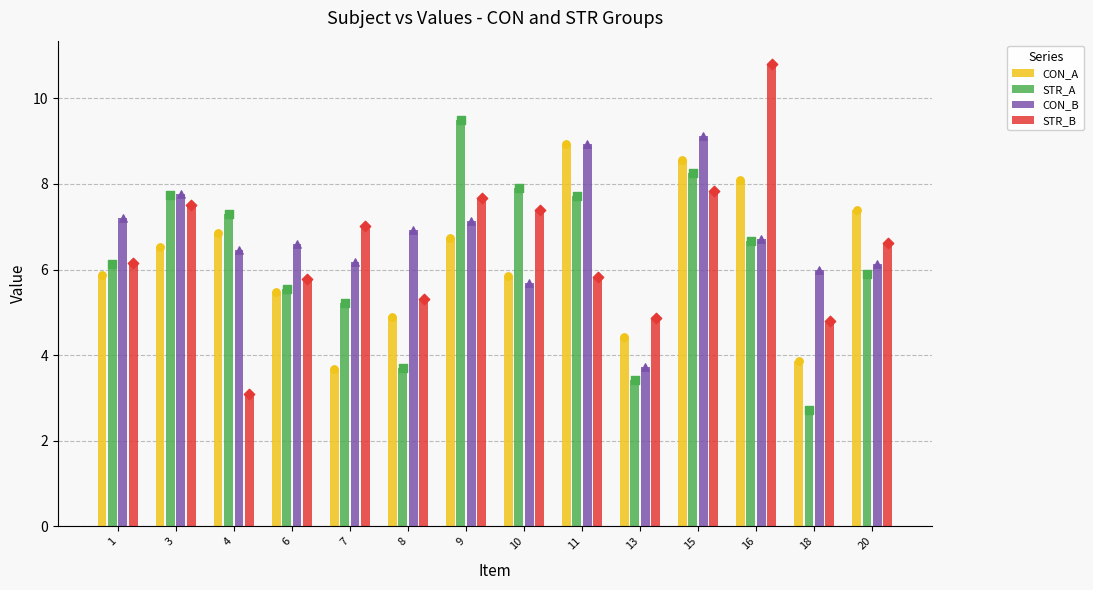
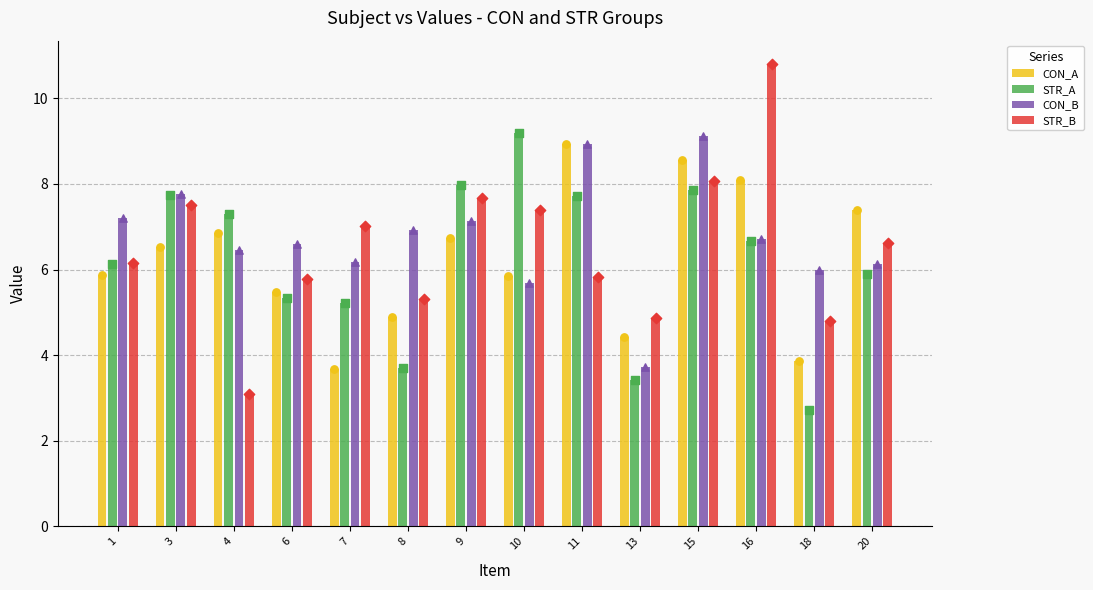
STR_A, 6: 5.6 -> 5.3
STR_A, 9: 9.5 -> 8.0
STR_A, 10: 7.9 -> 9.2
STR_A, 15: 8.3 -> 7.9
STR_B, 15: 7.8 -> 8.1
